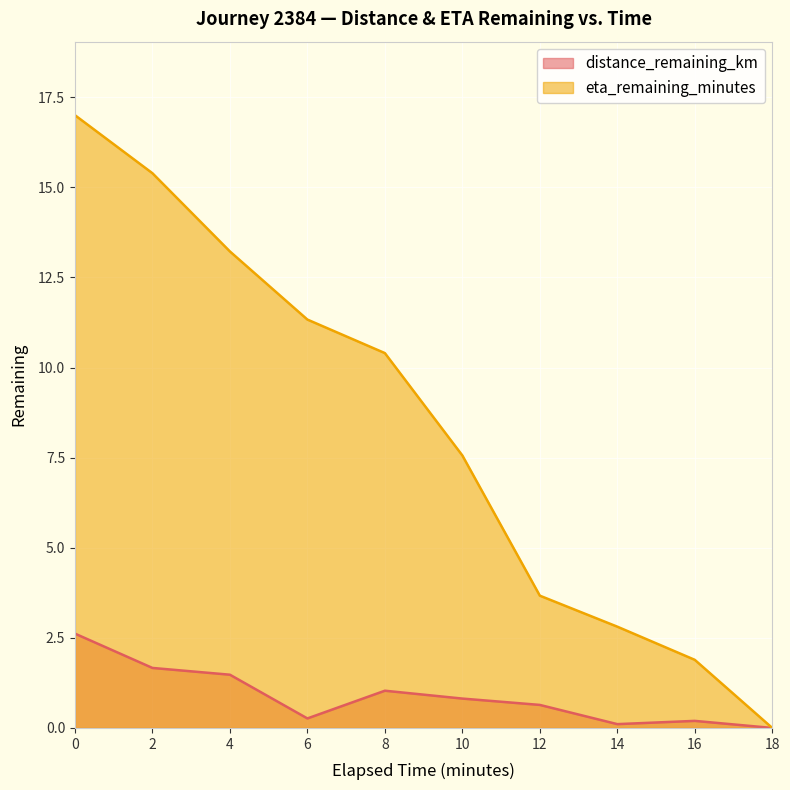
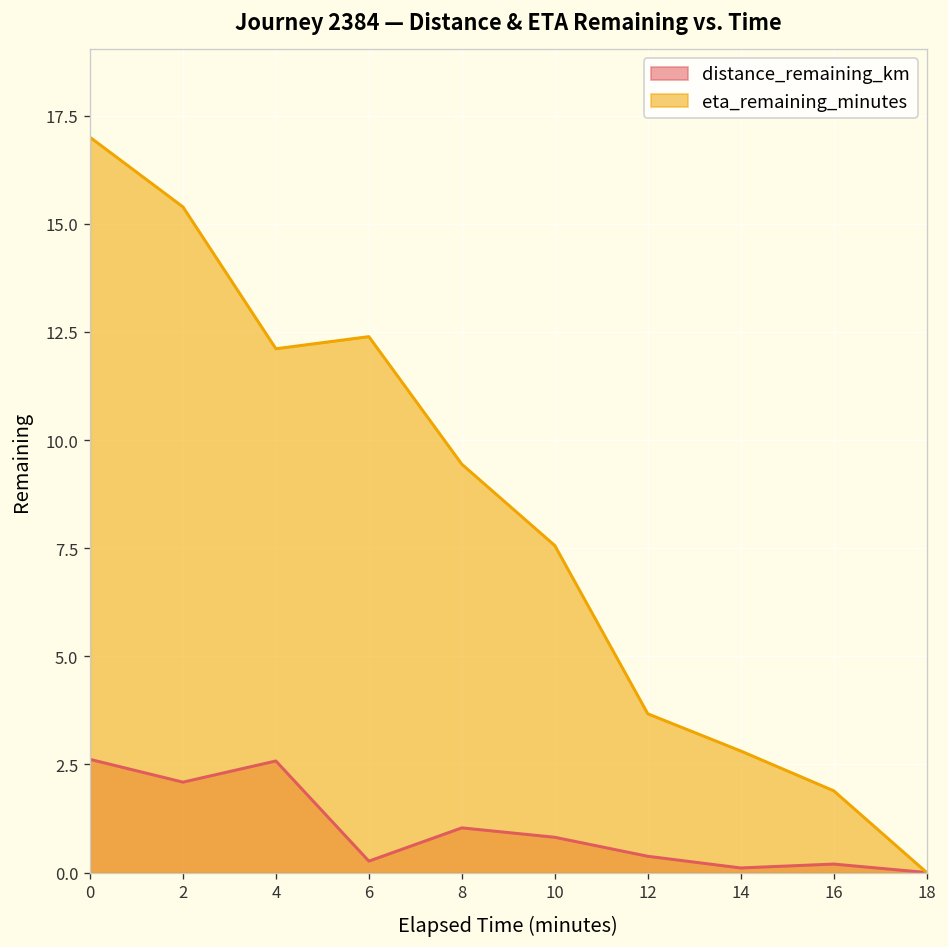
distance_remaining_km, 2: 1.7 -> 2.1
distance_remaining_km, 4: 1.5 -> 2.6
eta_remaining_minutes, 4: 13.2 -> 12.1
eta_remaining_minutes, 6: 11.3 -> 12.4
eta_remaining_minutes, 8: 10.4 -> 9.4
distance_remaining_km, 12: 0.6 -> 0.4
